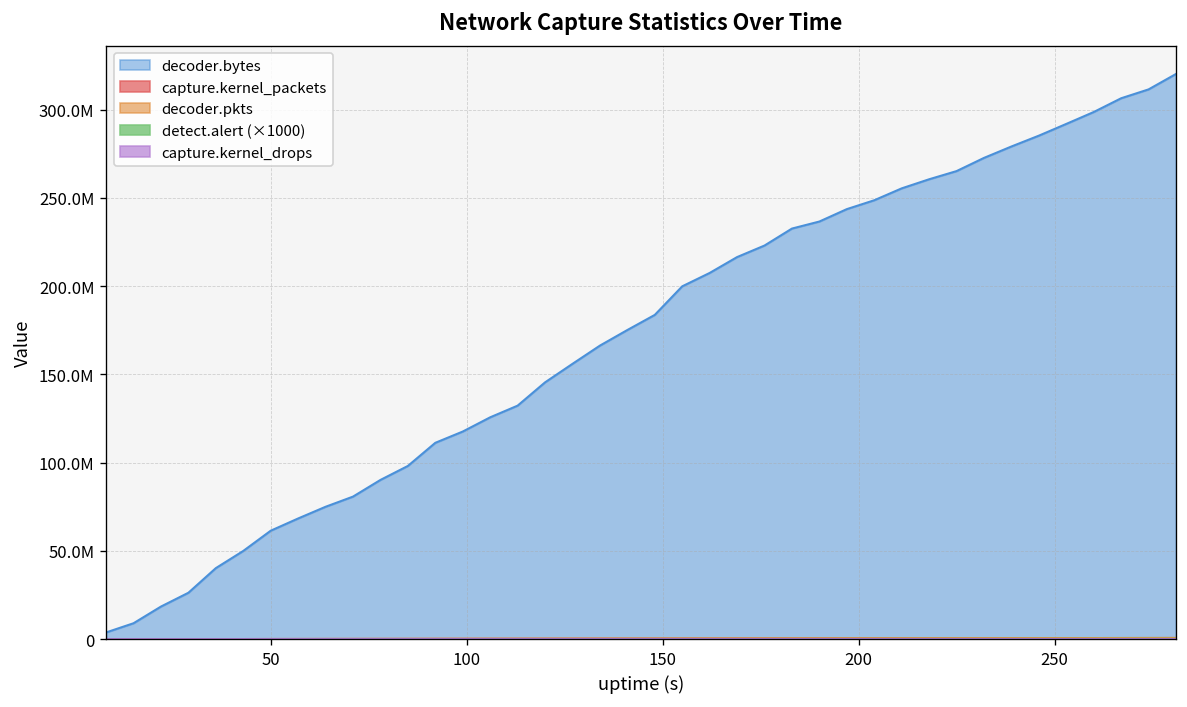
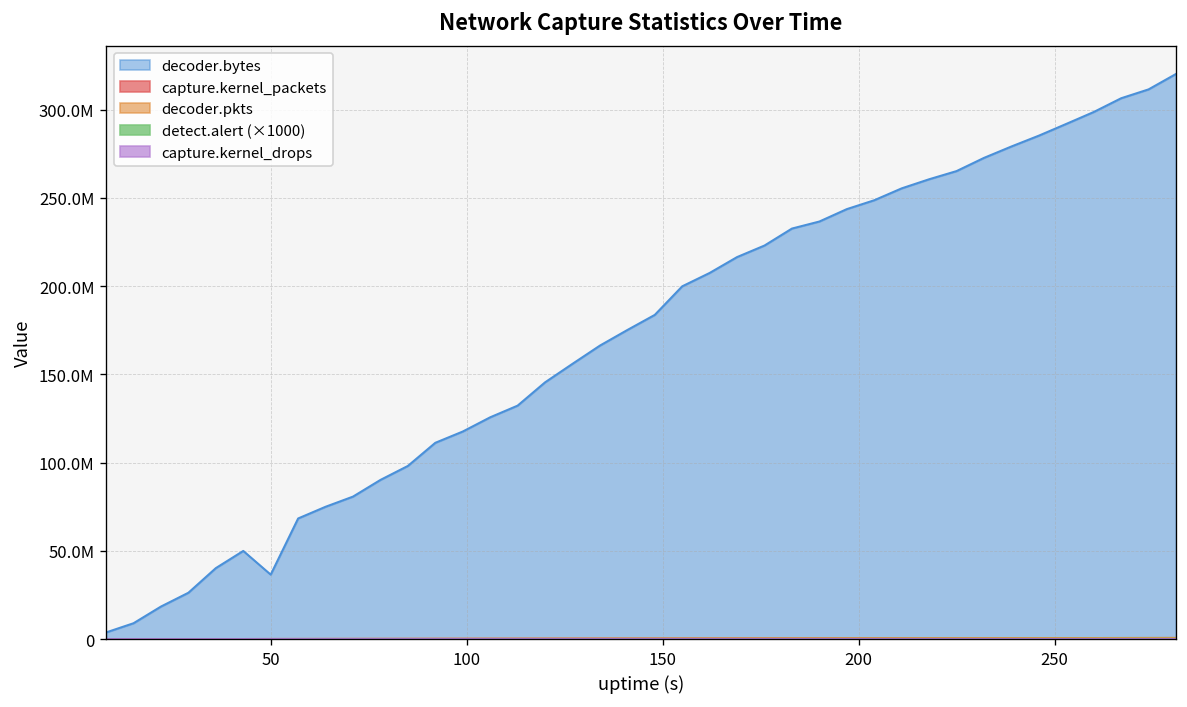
decoder.bytes, 50: 61000000 -> 37000000
